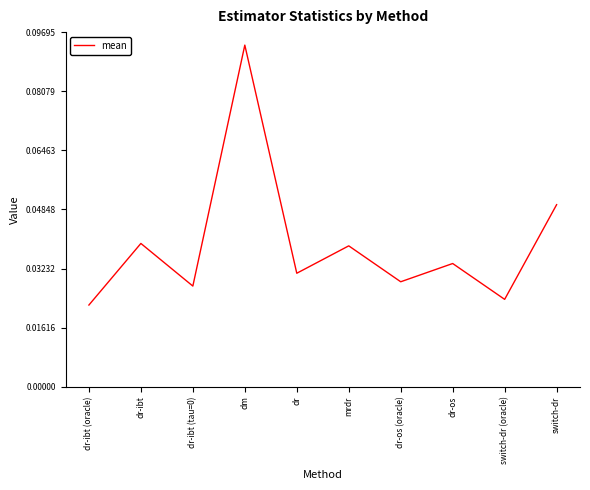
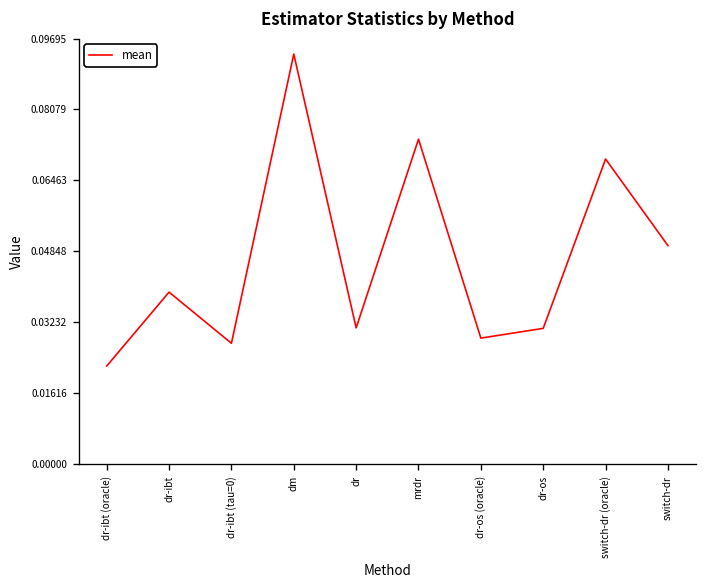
mrdr: 0.039 -> 0.074
dr-os: 0.034 -> 0.031
switch-dr (oracle): 0.024 -> 0.070
